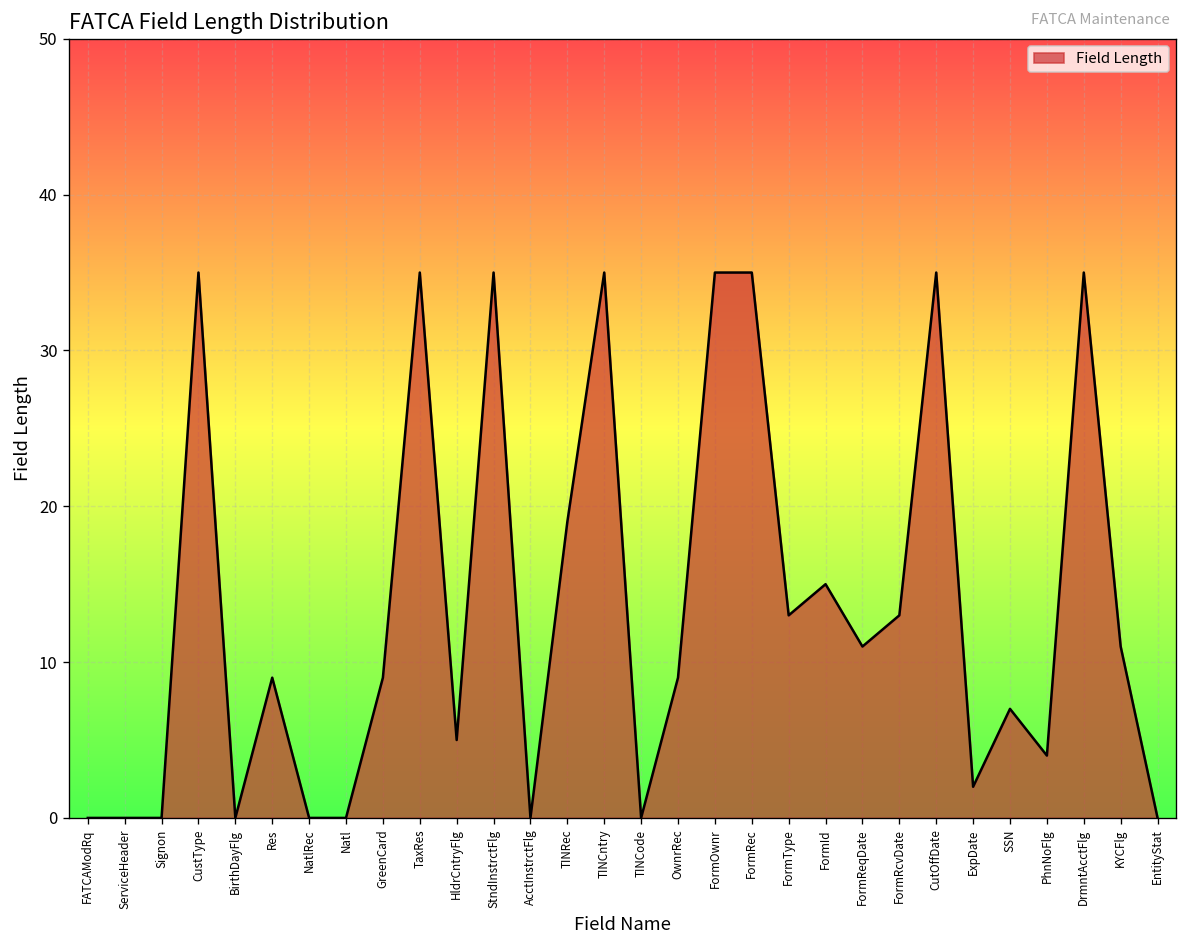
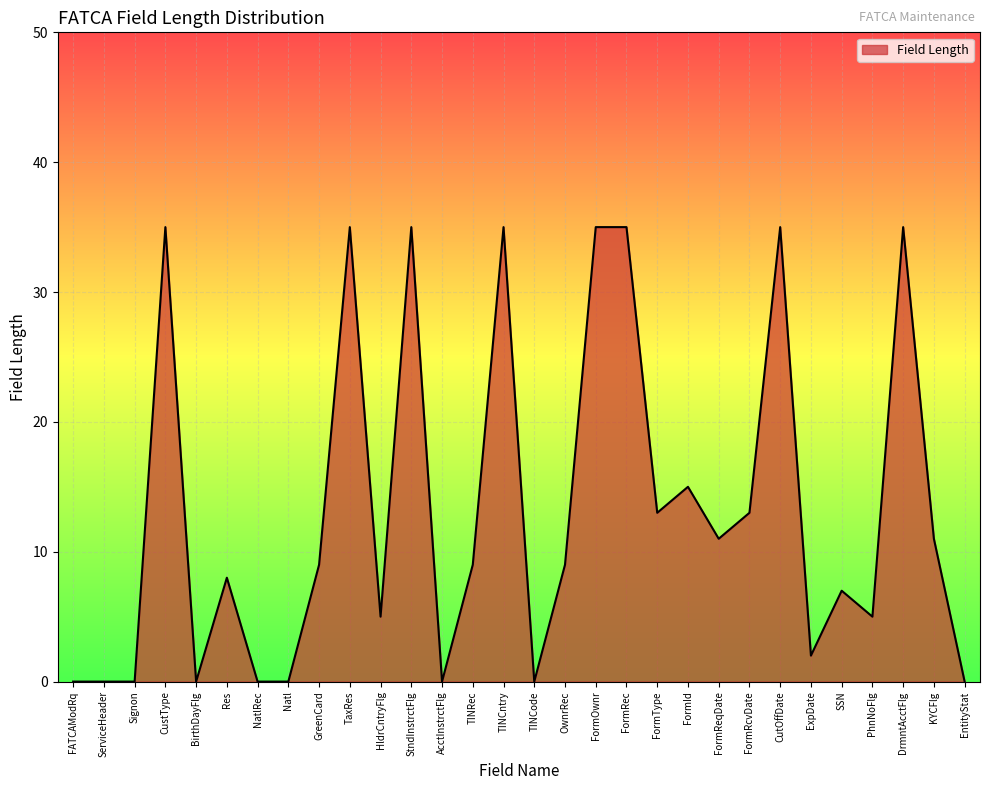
Res: 9 -> 8
TINRec: 19 -> 9
PhnNoFlg: 4 -> 5
